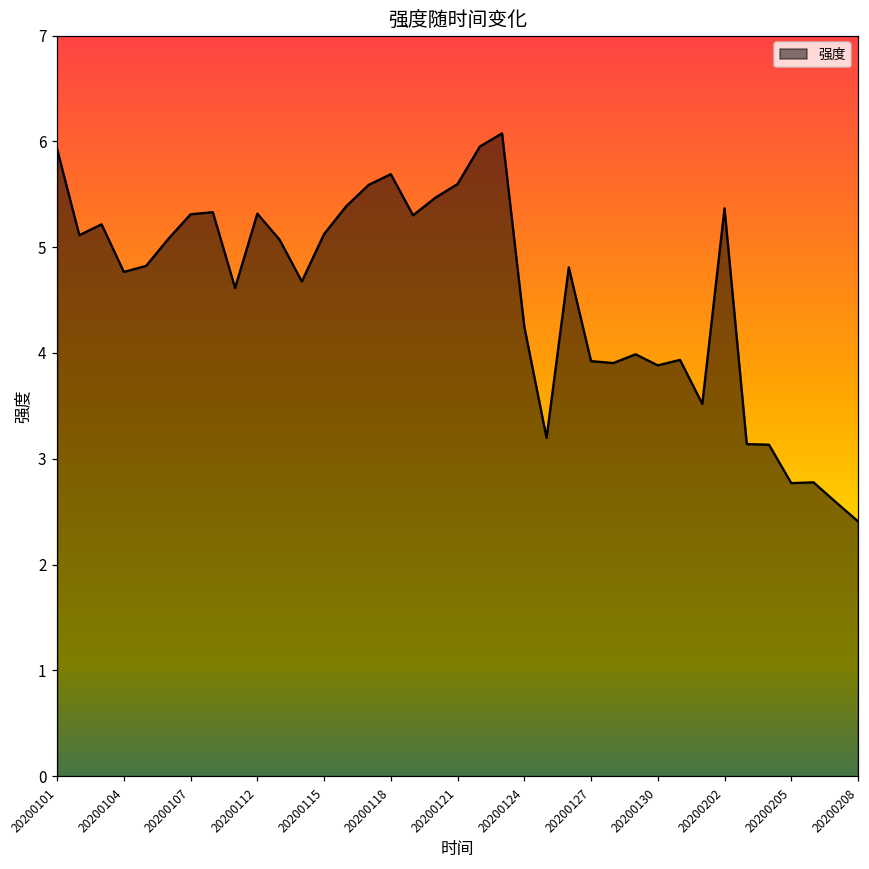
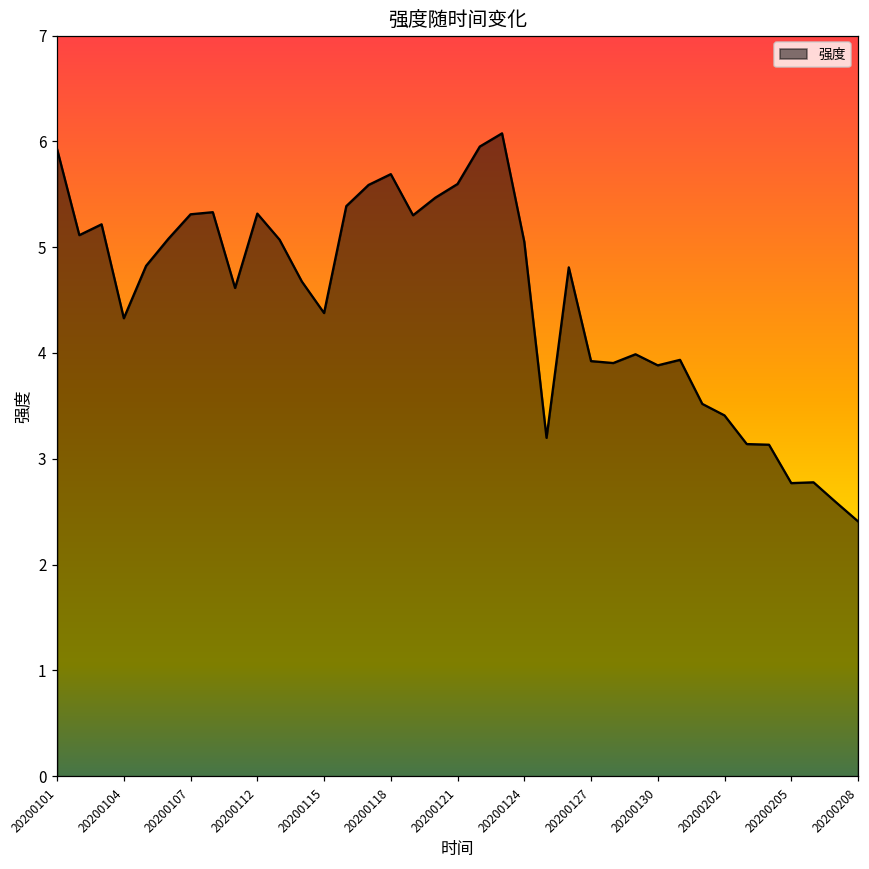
20200104: 4.8 -> 4.3
20200115: 5.1 -> 4.4
20200124: 4.2 -> 5.1
20200202: 5.4 -> 3.4
